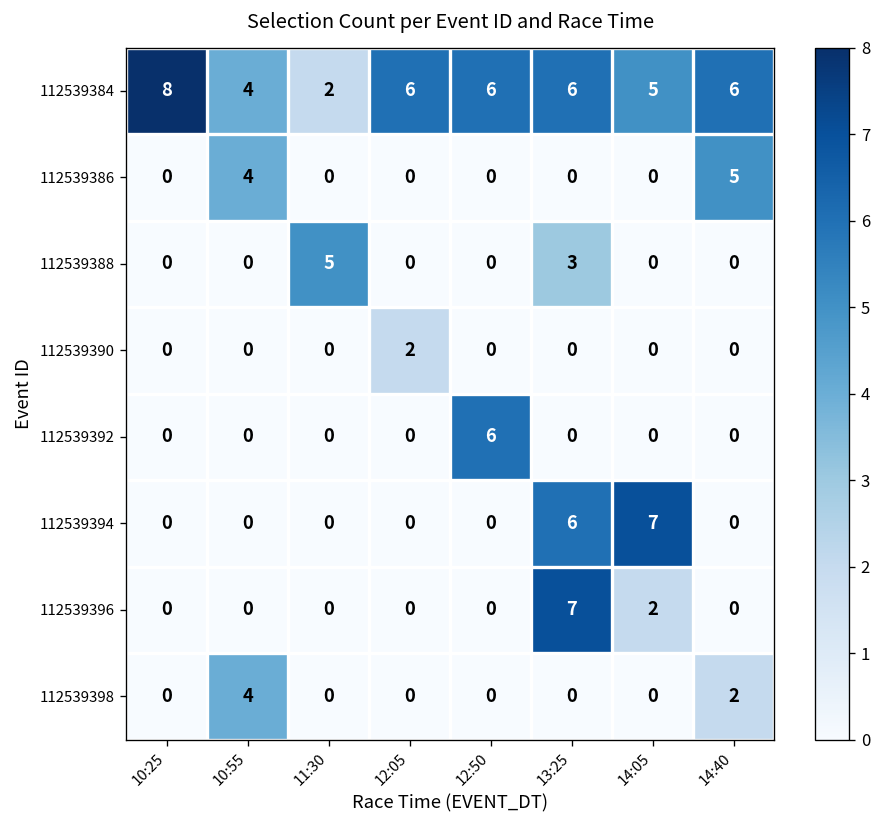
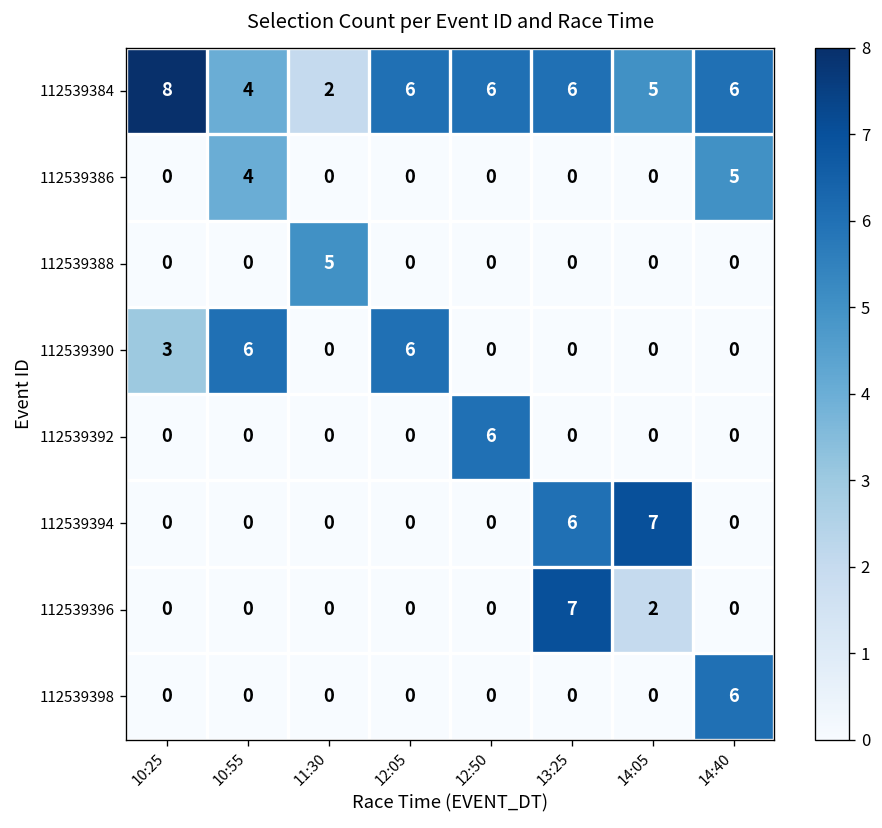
112539388, 13:25: 3 -> 0
112539390, 10:25: 0 -> 3
112539390, 10:55: 0 -> 6
112539390, 12:05: 2 -> 6
112539398, 10:55: 4 -> 0
112539398, 14:40: 2 -> 6
